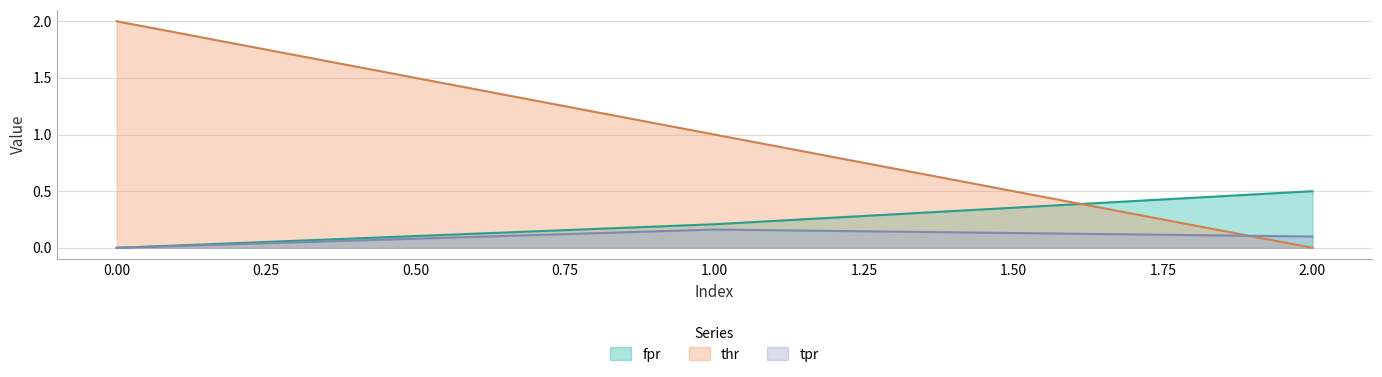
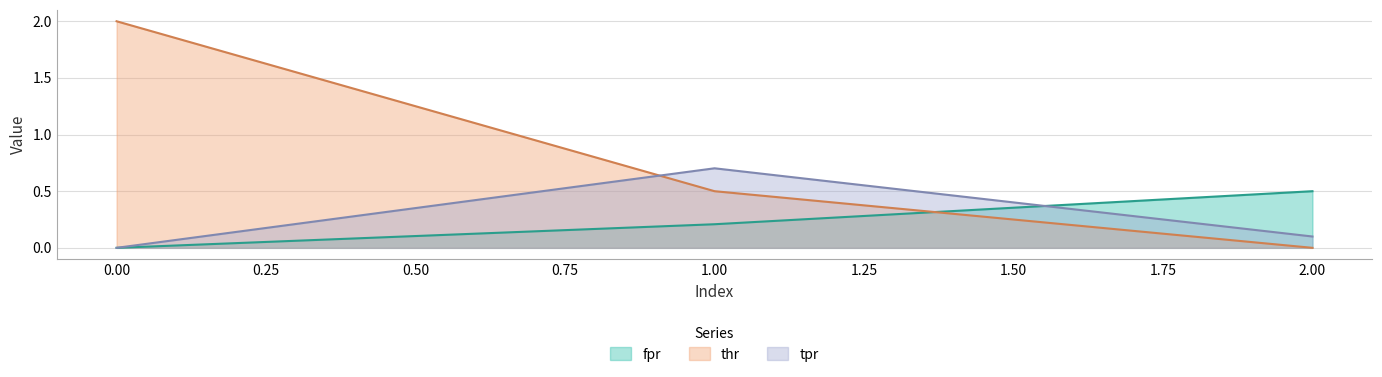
thr, 1.00: 1.0 -> 0.5
tpr, 1.00: 0.16 -> 0.70
